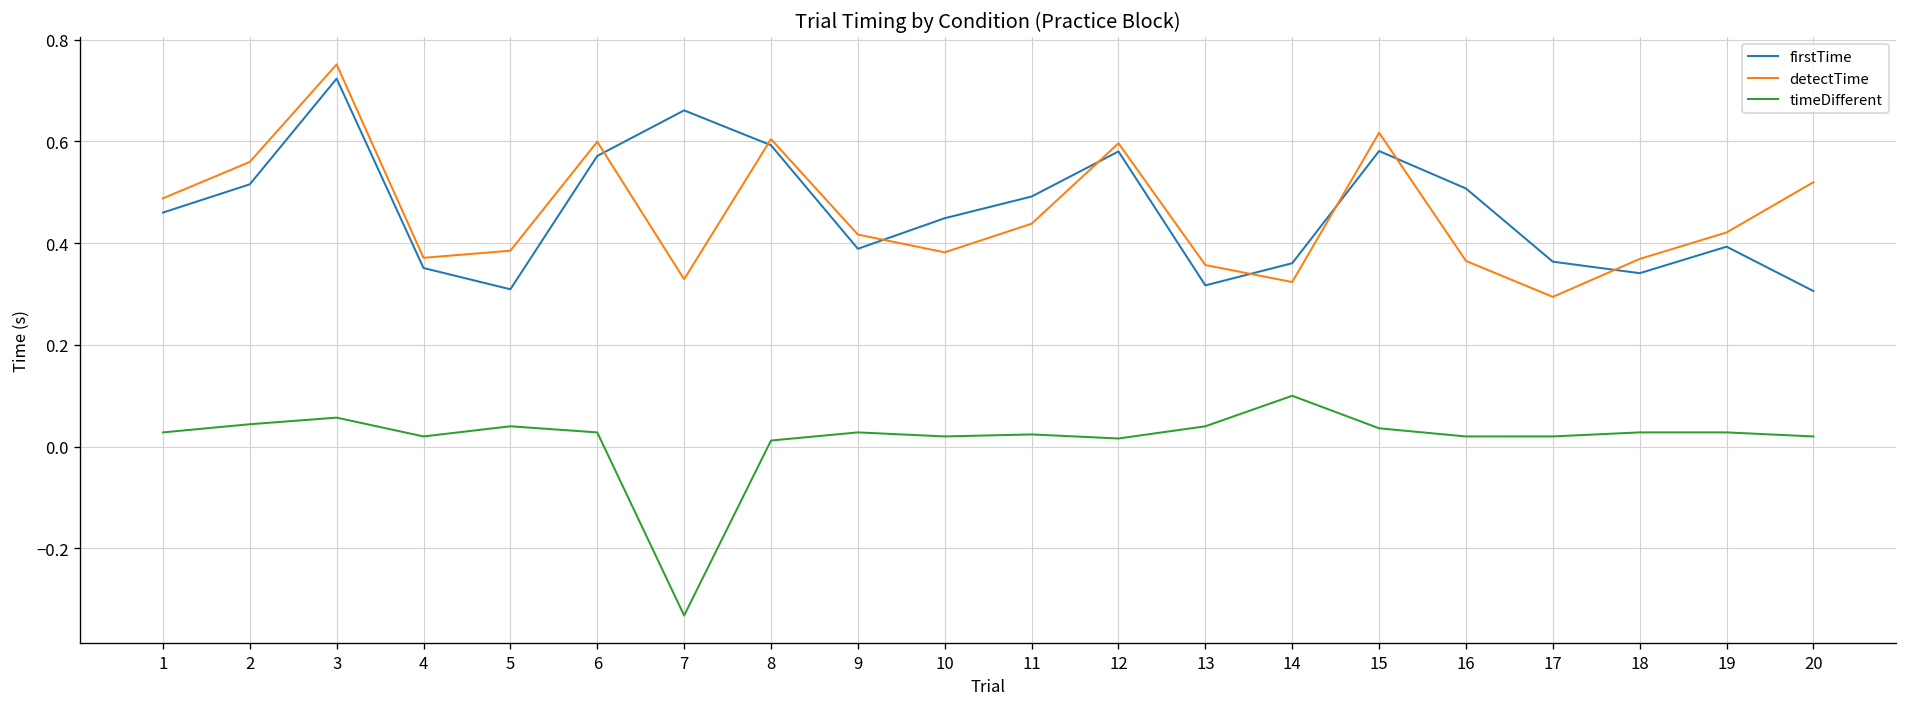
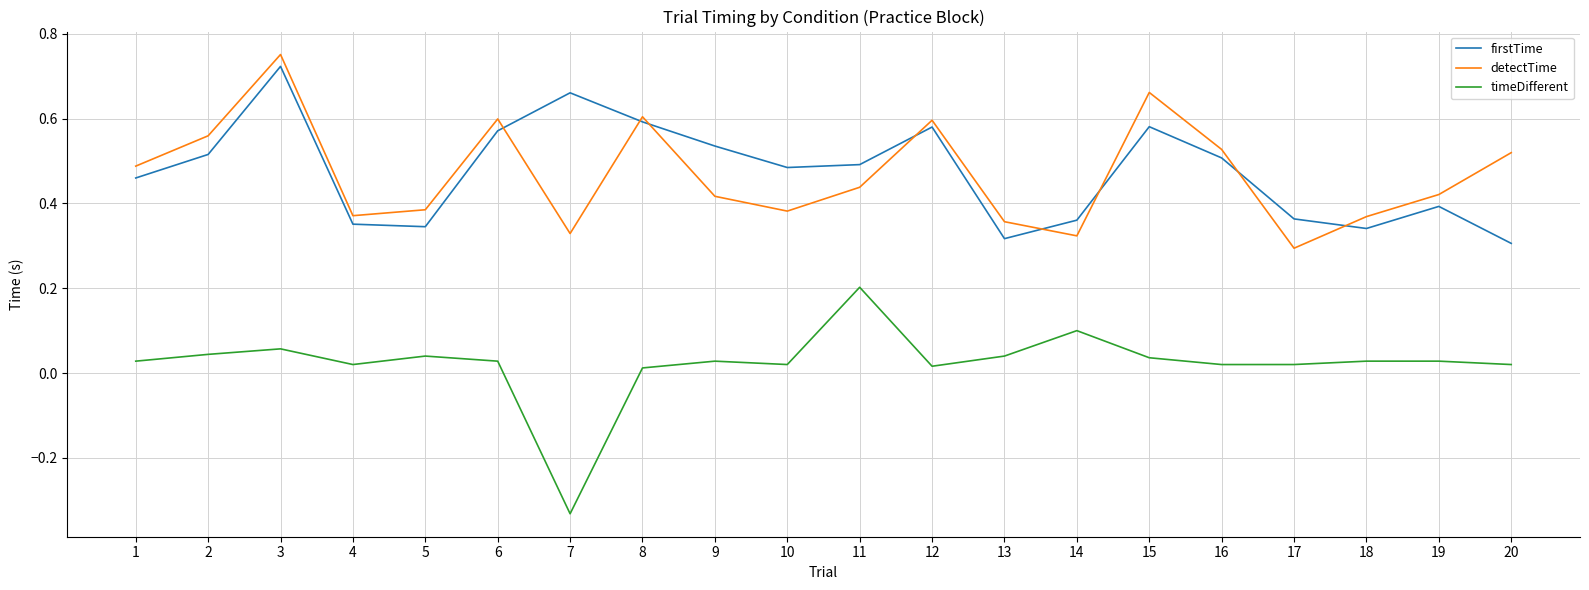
firstTime, 5: 0.31 -> 0.35
firstTime, 9: 0.39 -> 0.54
firstTime, 10: 0.45 -> 0.48
timeDifferent, 11: 0.02 -> 0.20
detectTime, 15: 0.62 -> 0.66
detectTime, 16: 0.37 -> 0.53
